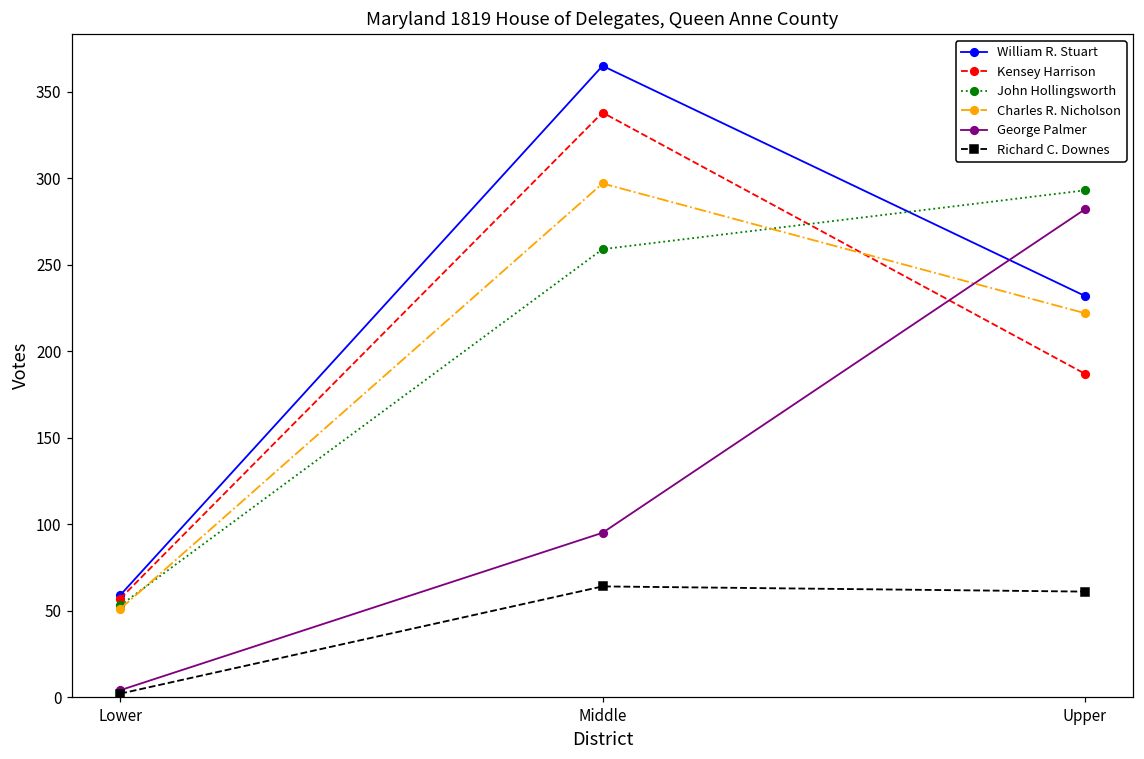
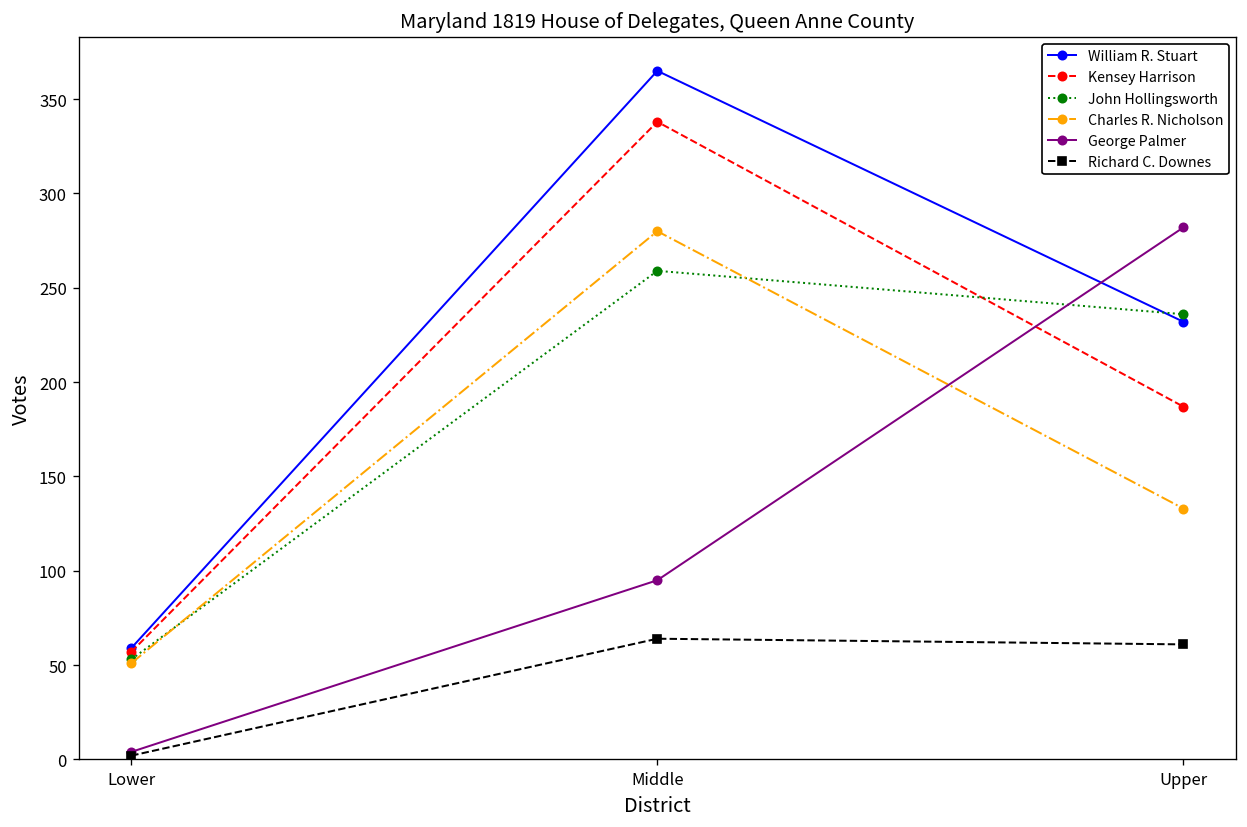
Charles R. Nicholson, Middle: 297 -> 280
John Hollingsworth, Upper: 293 -> 236
Charles R. Nicholson, Upper: 222 -> 133
